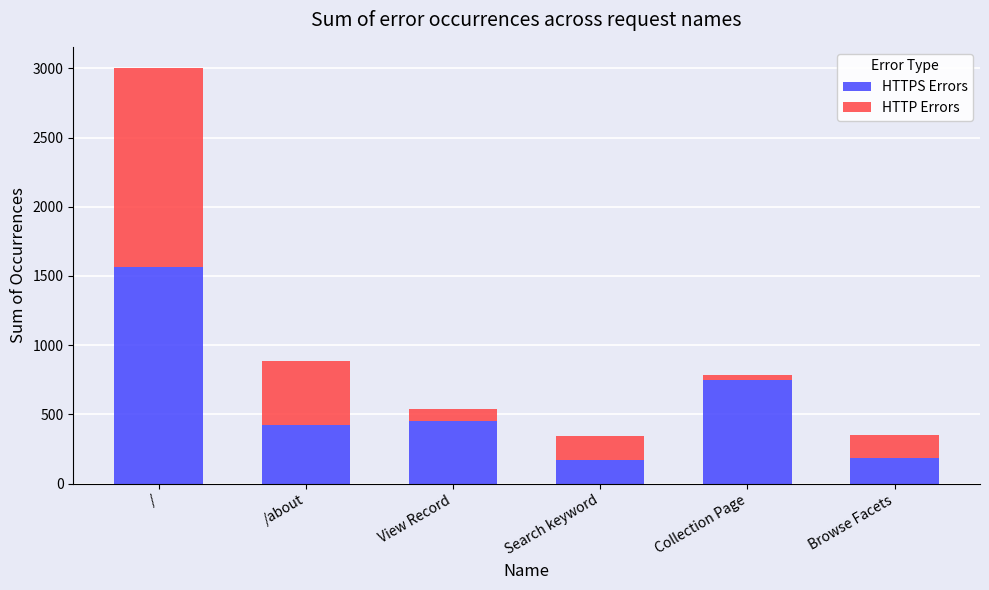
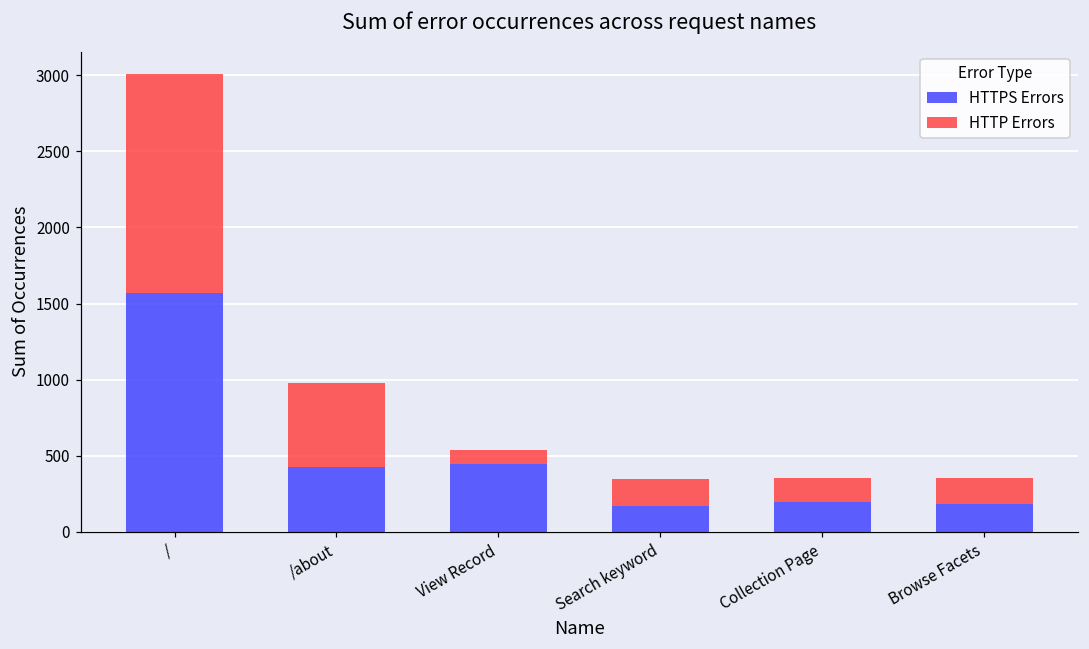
HTTP Errors, /about: 460 -> 550
HTTPS Errors, Collection Page: 750 -> 200
HTTP Errors, Collection Page: 30 -> 160
